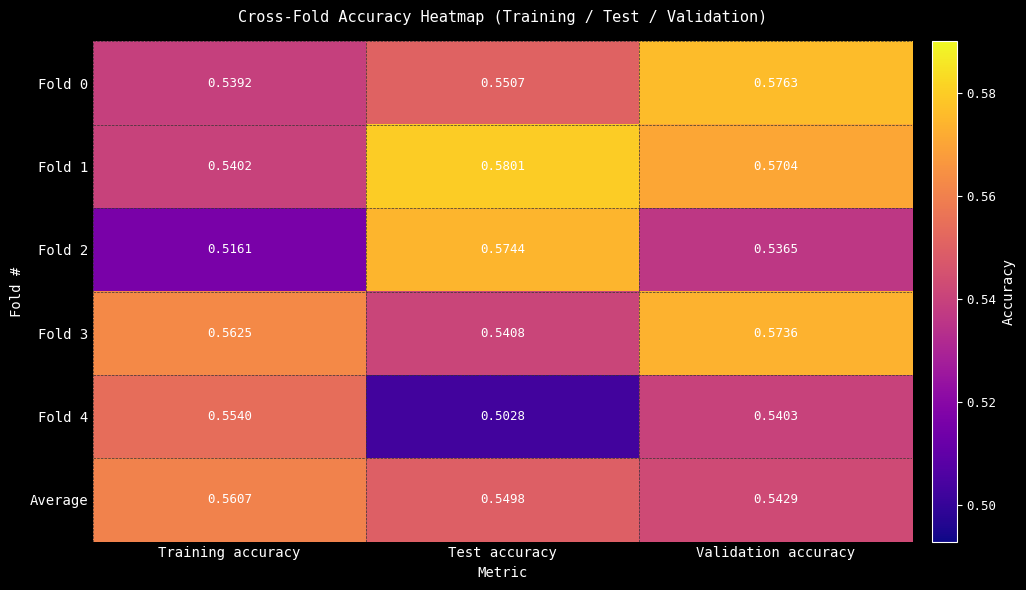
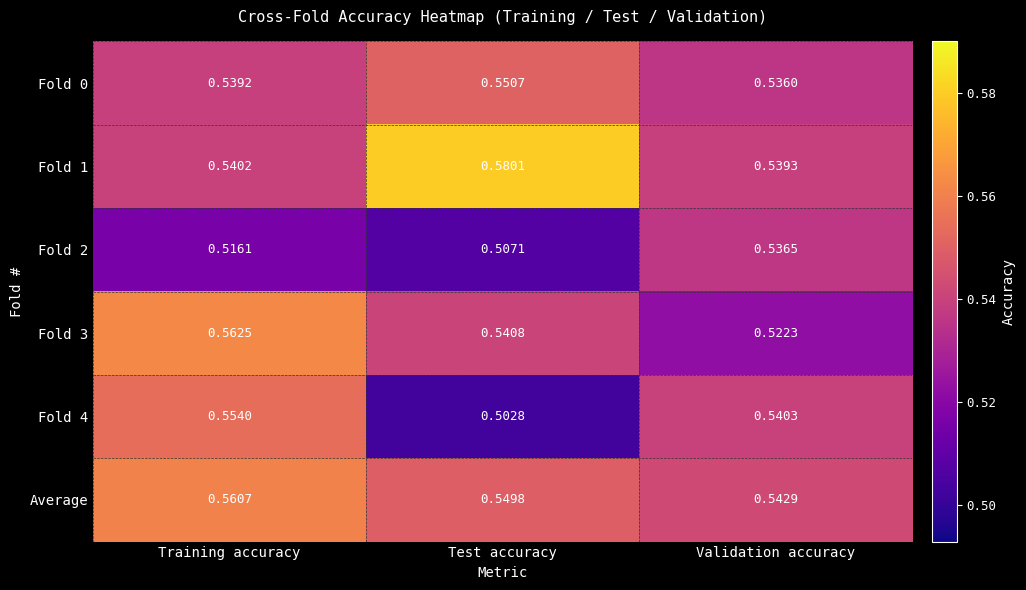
Fold 0, Validation accuracy: 0.5763 -> 0.5360
Fold 1, Validation accuracy: 0.5704 -> 0.5393
Fold 2, Test accuracy: 0.5744 -> 0.5071
Fold 3, Validation accuracy: 0.5736 -> 0.5223
